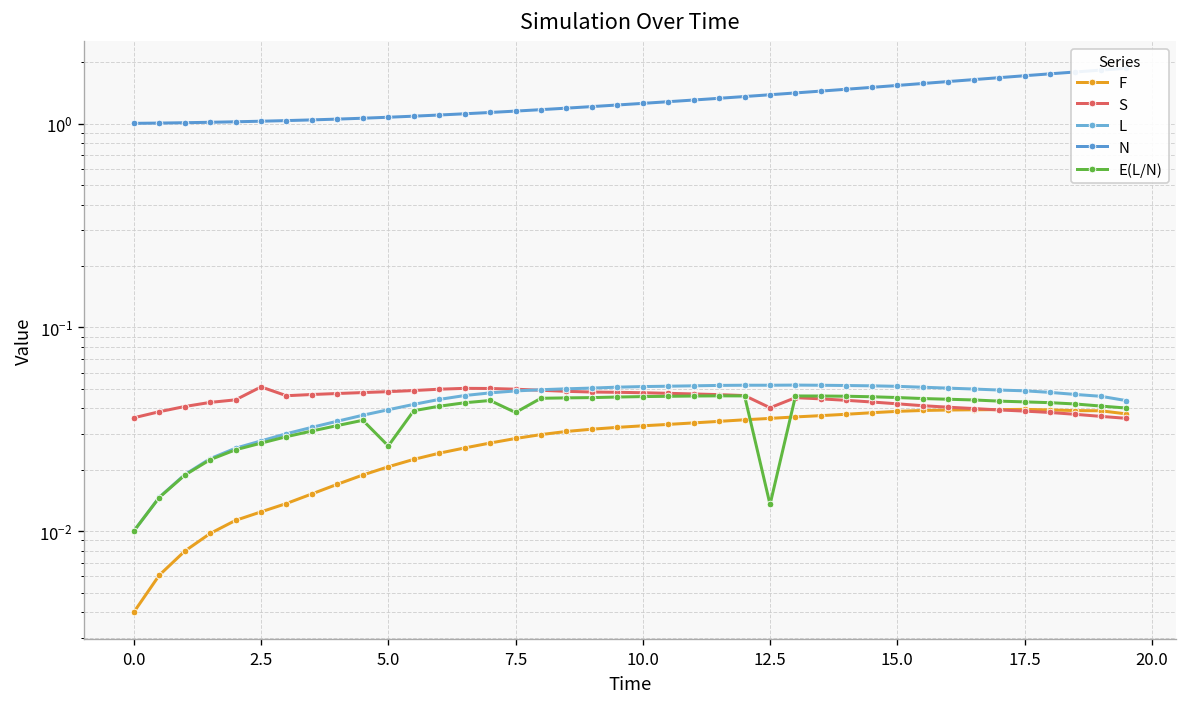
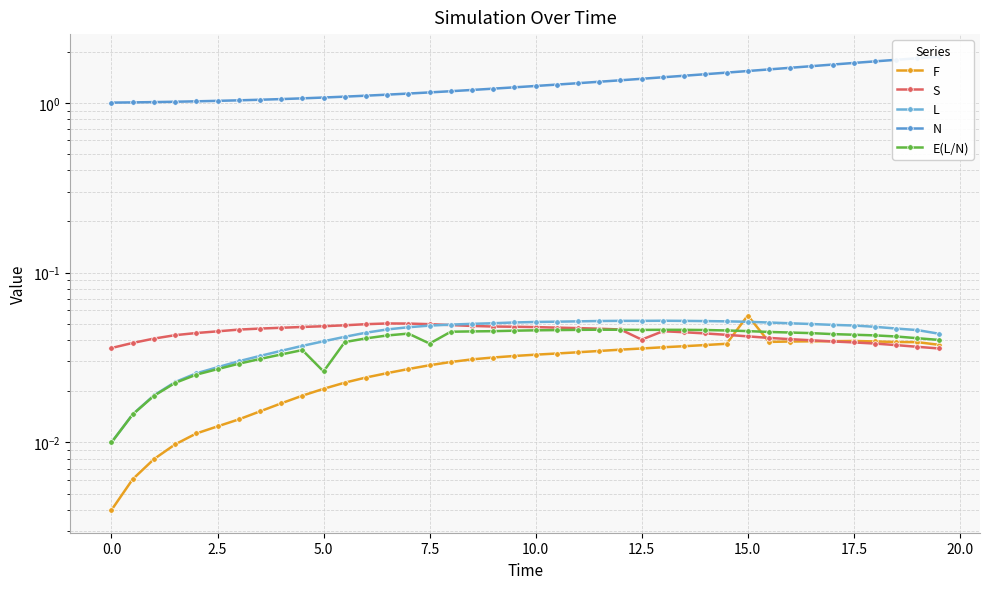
S, 2.5: 0.051 -> 0.045
E(L/N), 12.5: 0.014 -> 0.046
F, 15.0: 0.039 -> 0.056
